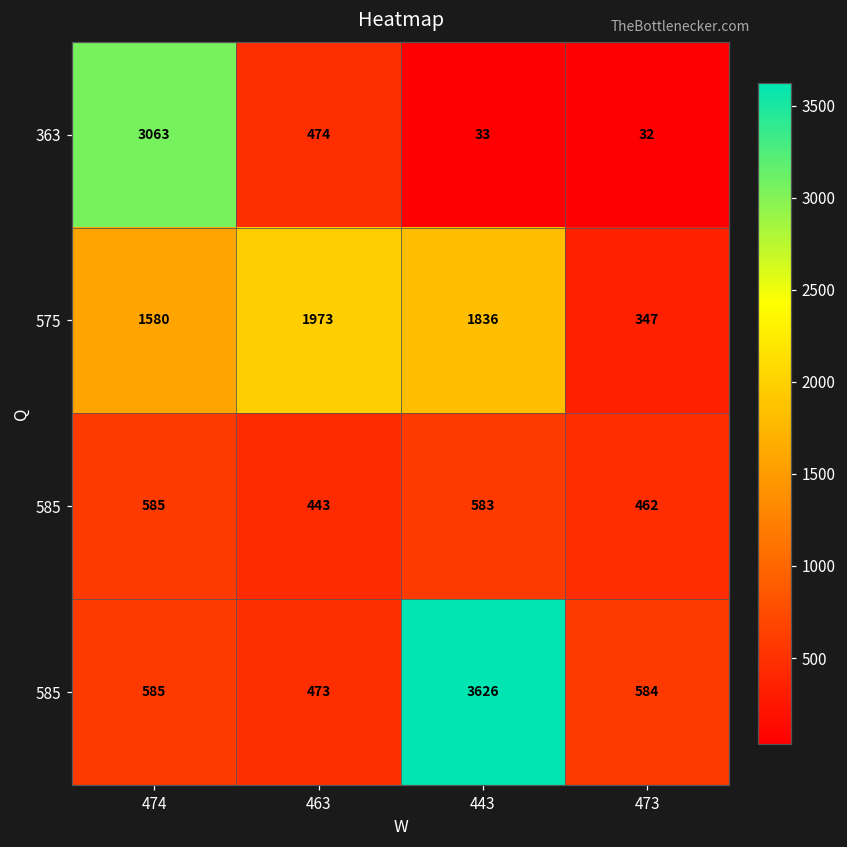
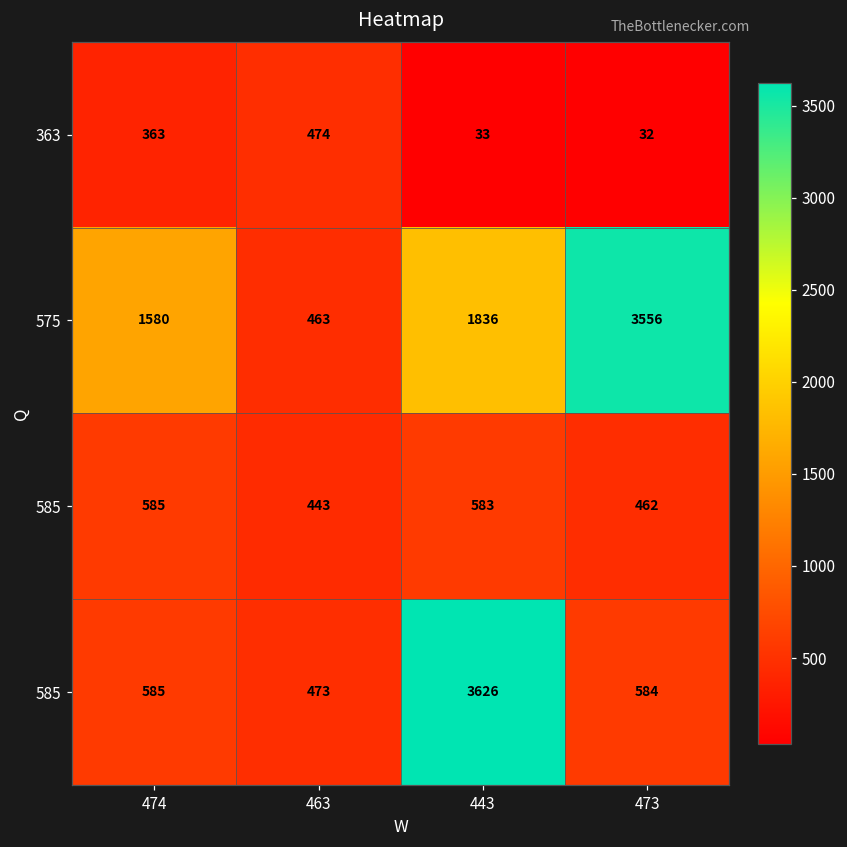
363, 474: 3063 -> 363
575, 463: 1973 -> 463
575, 473: 347 -> 3556
